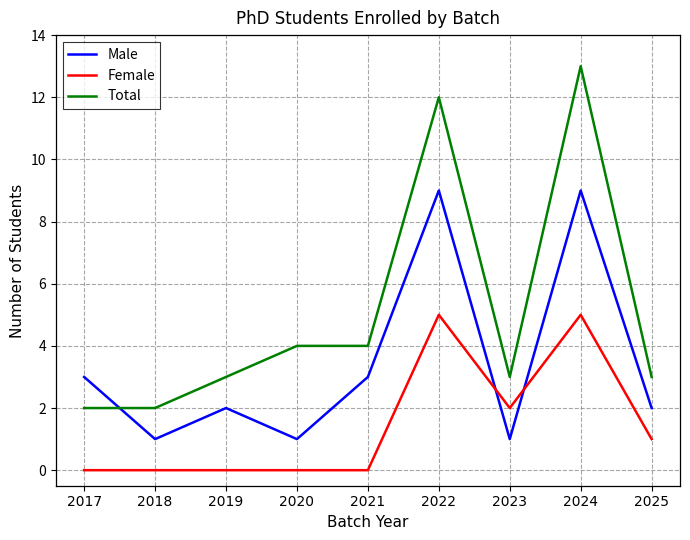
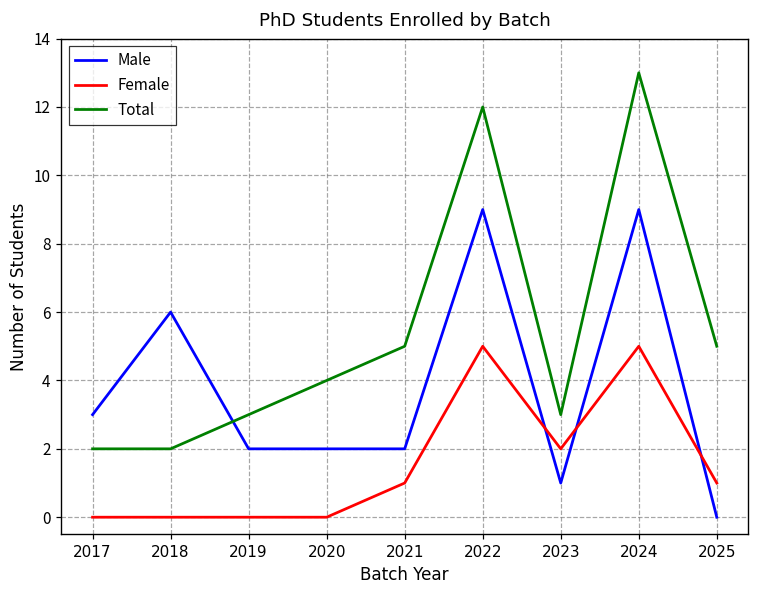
Male, 2018: 1 -> 6
Male, 2020: 1 -> 2
Male, 2021: 3 -> 2
Female, 2021: 0 -> 1
Total, 2021: 4 -> 5
Male, 2025: 2 -> 0
Total, 2025: 3 -> 5
